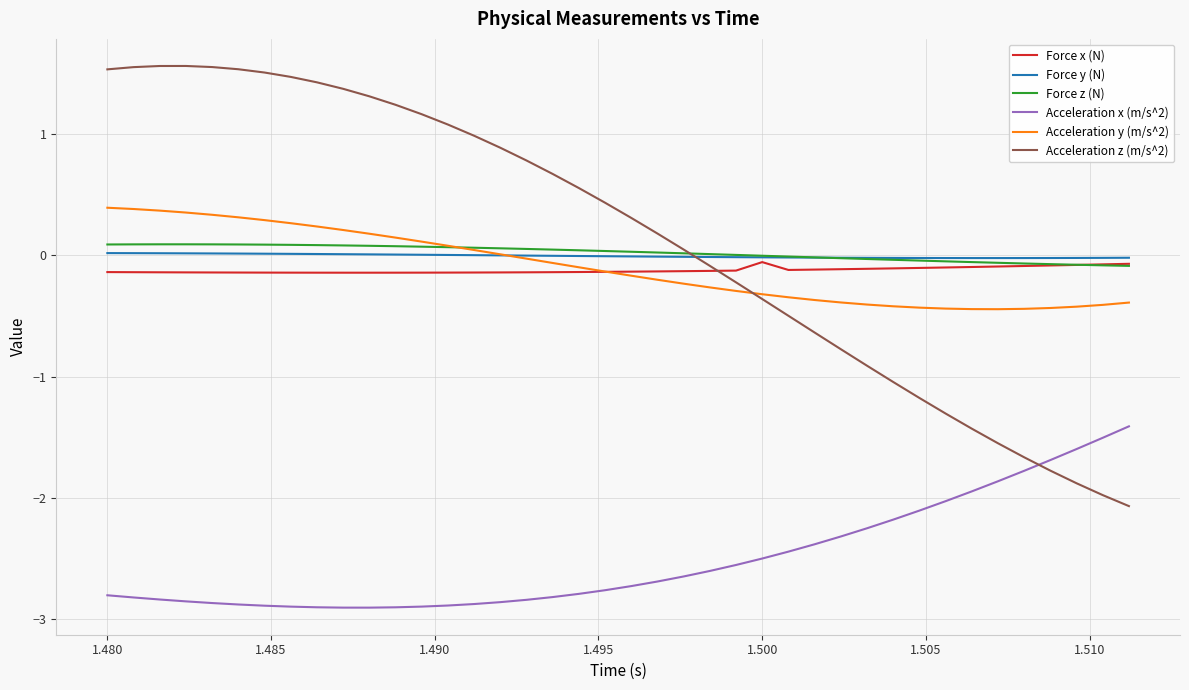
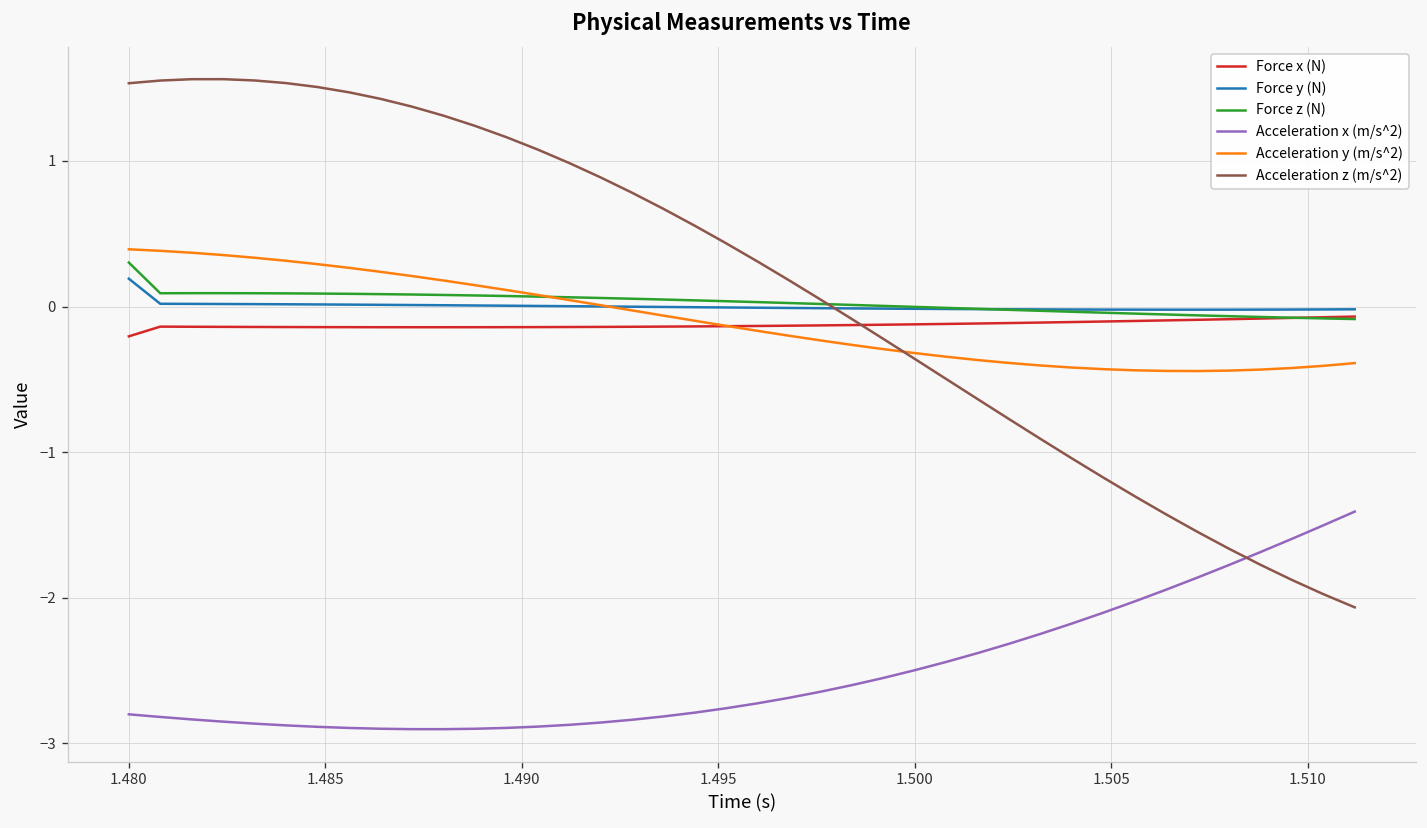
Force x (N), 1.480: -0.14 -> -0.20
Force y (N), 1.480: 0.02 -> 0.19
Force z (N), 1.480: 0.09 -> 0.30
Force x (N), 1.500: -0.05 -> -0.12
